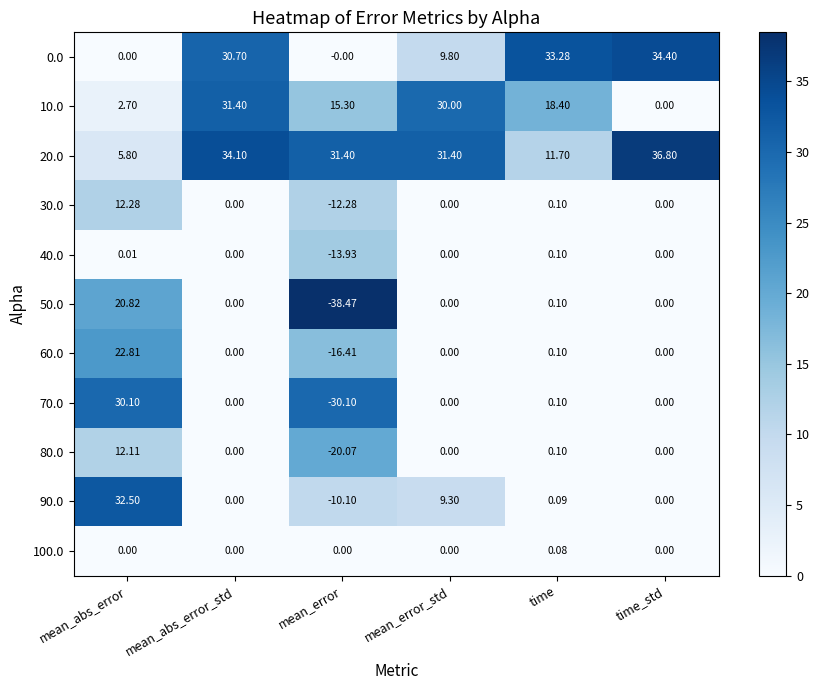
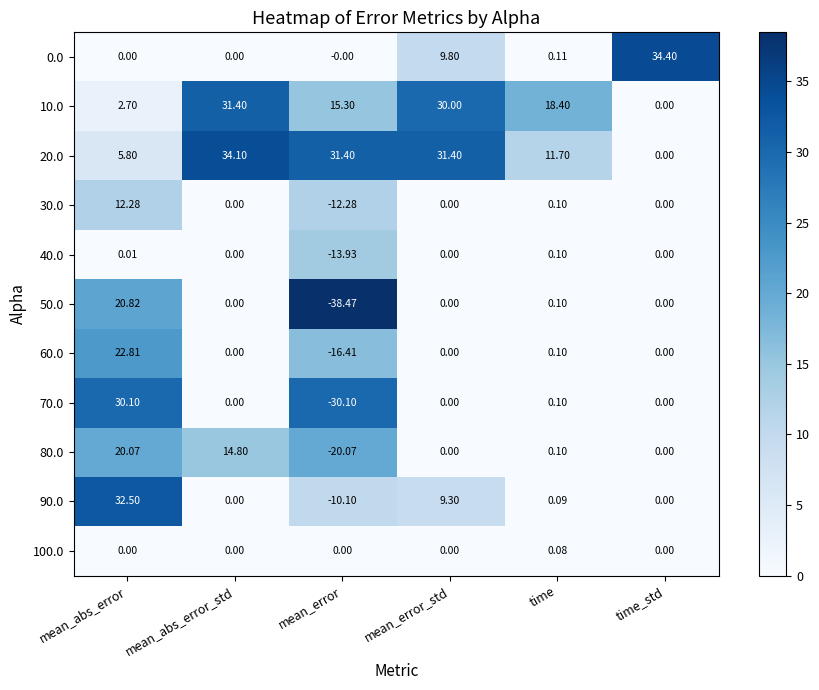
0.0, mean_abs_error_std: 30.70 -> 0.00
0.0, time: 33.28 -> 0.11
20.0, time_std: 36.80 -> 0.00
80.0, mean_abs_error: 12.11 -> 20.07
80.0, mean_abs_error_std: 0.00 -> 14.80
